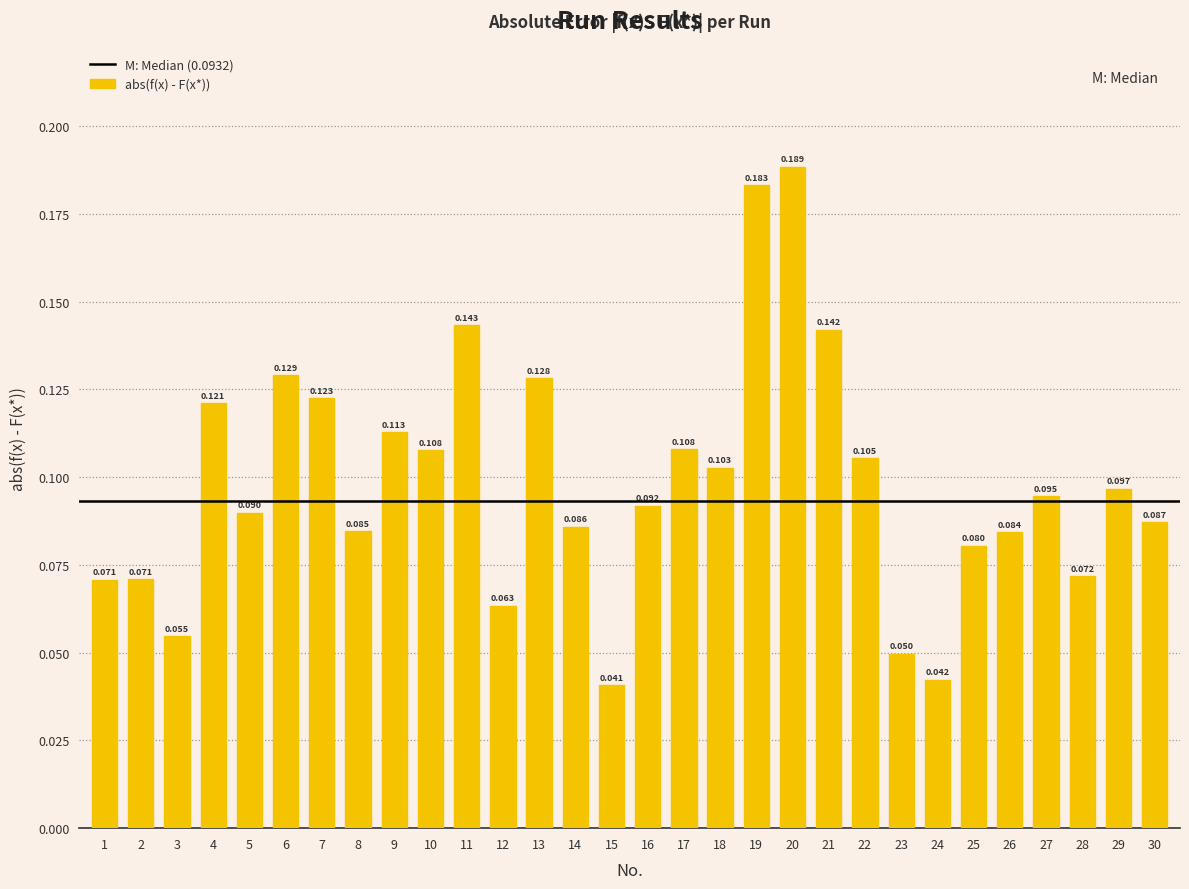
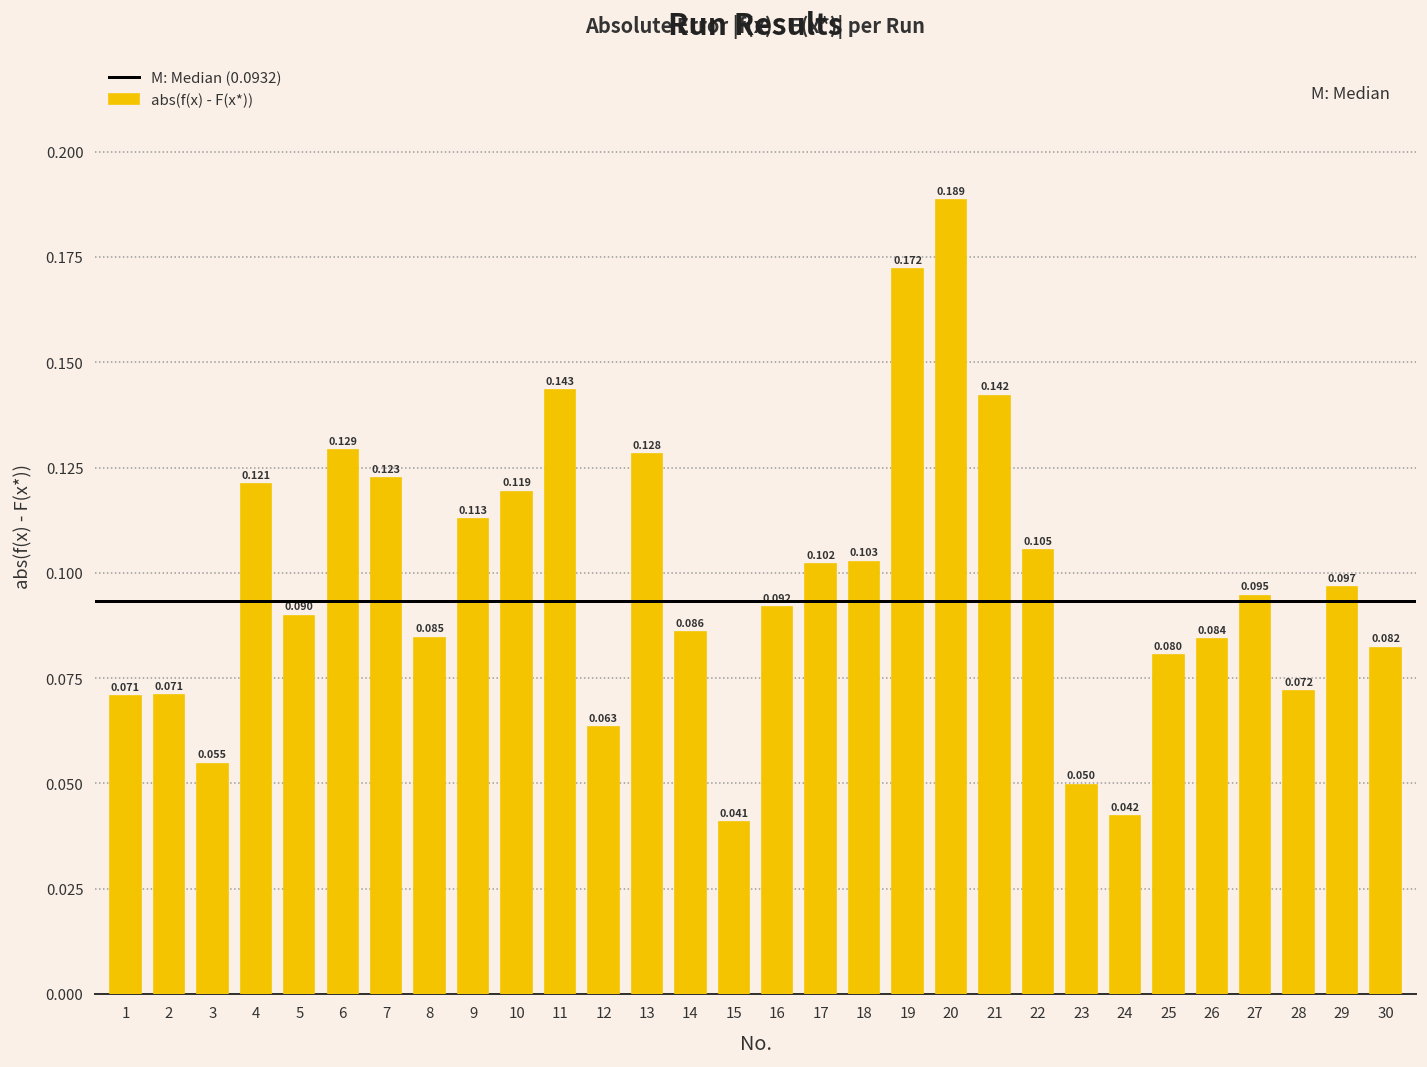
10: 0.108 -> 0.119
17: 0.108 -> 0.102
19: 0.183 -> 0.172
30: 0.087 -> 0.082
